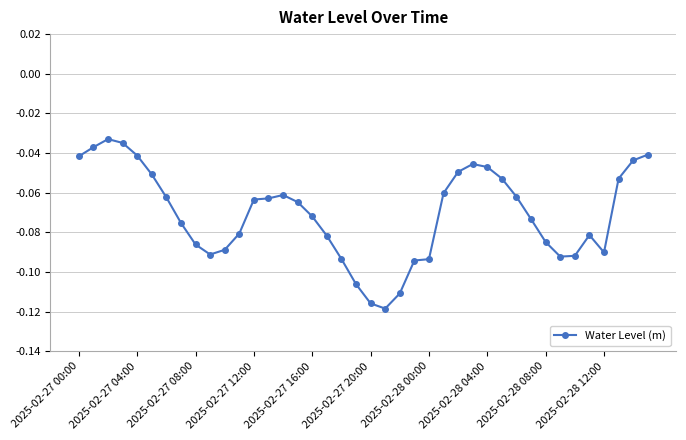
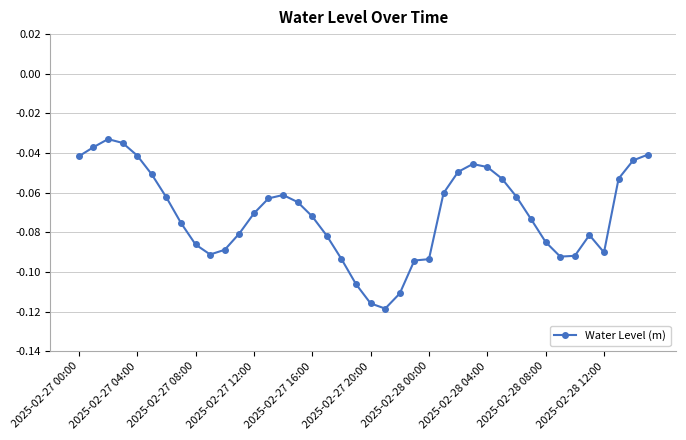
2025-02-27 12:00: -0.063 -> -0.070
